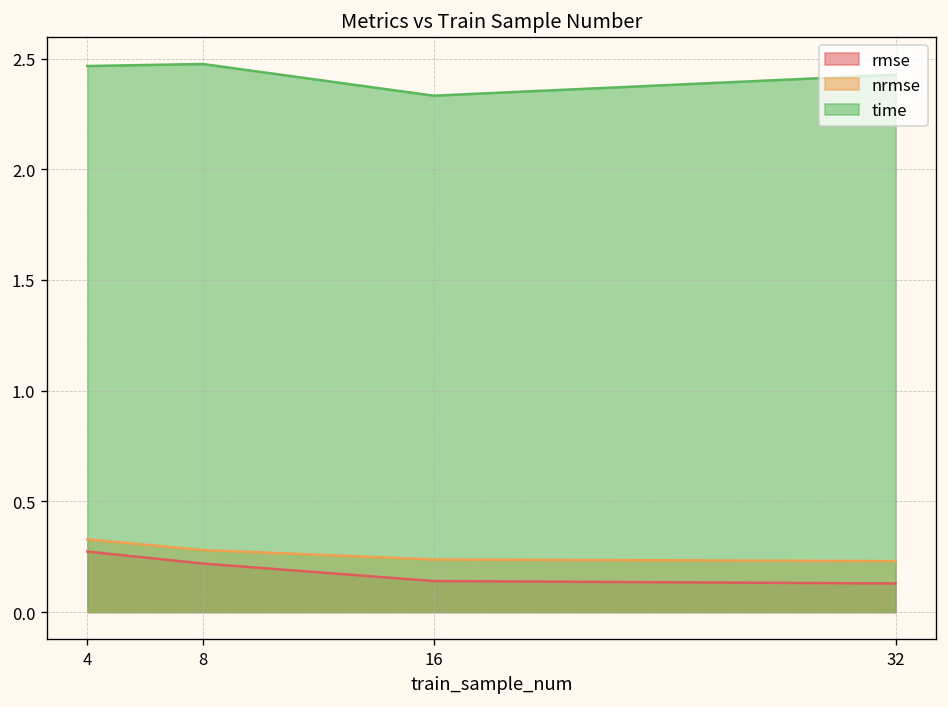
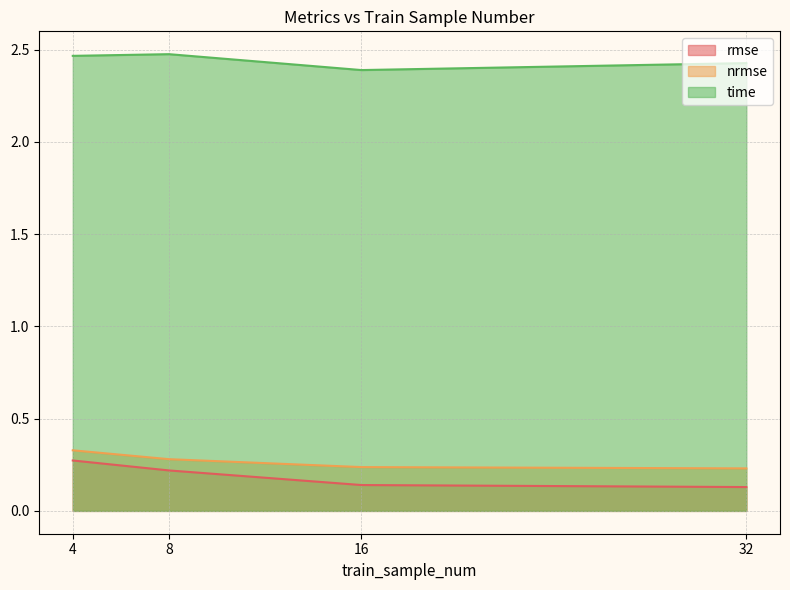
time, 16: 2.33 -> 2.39
